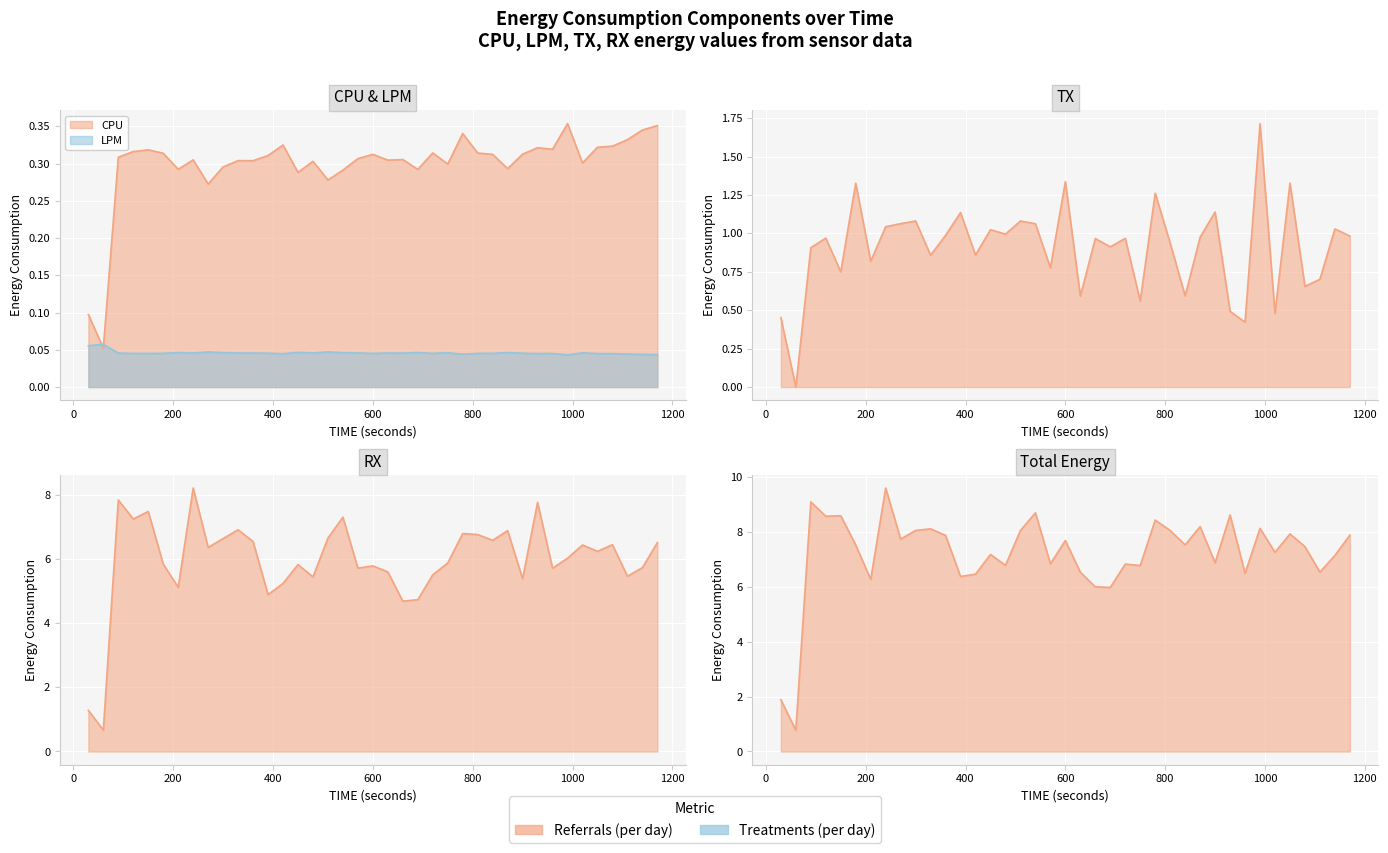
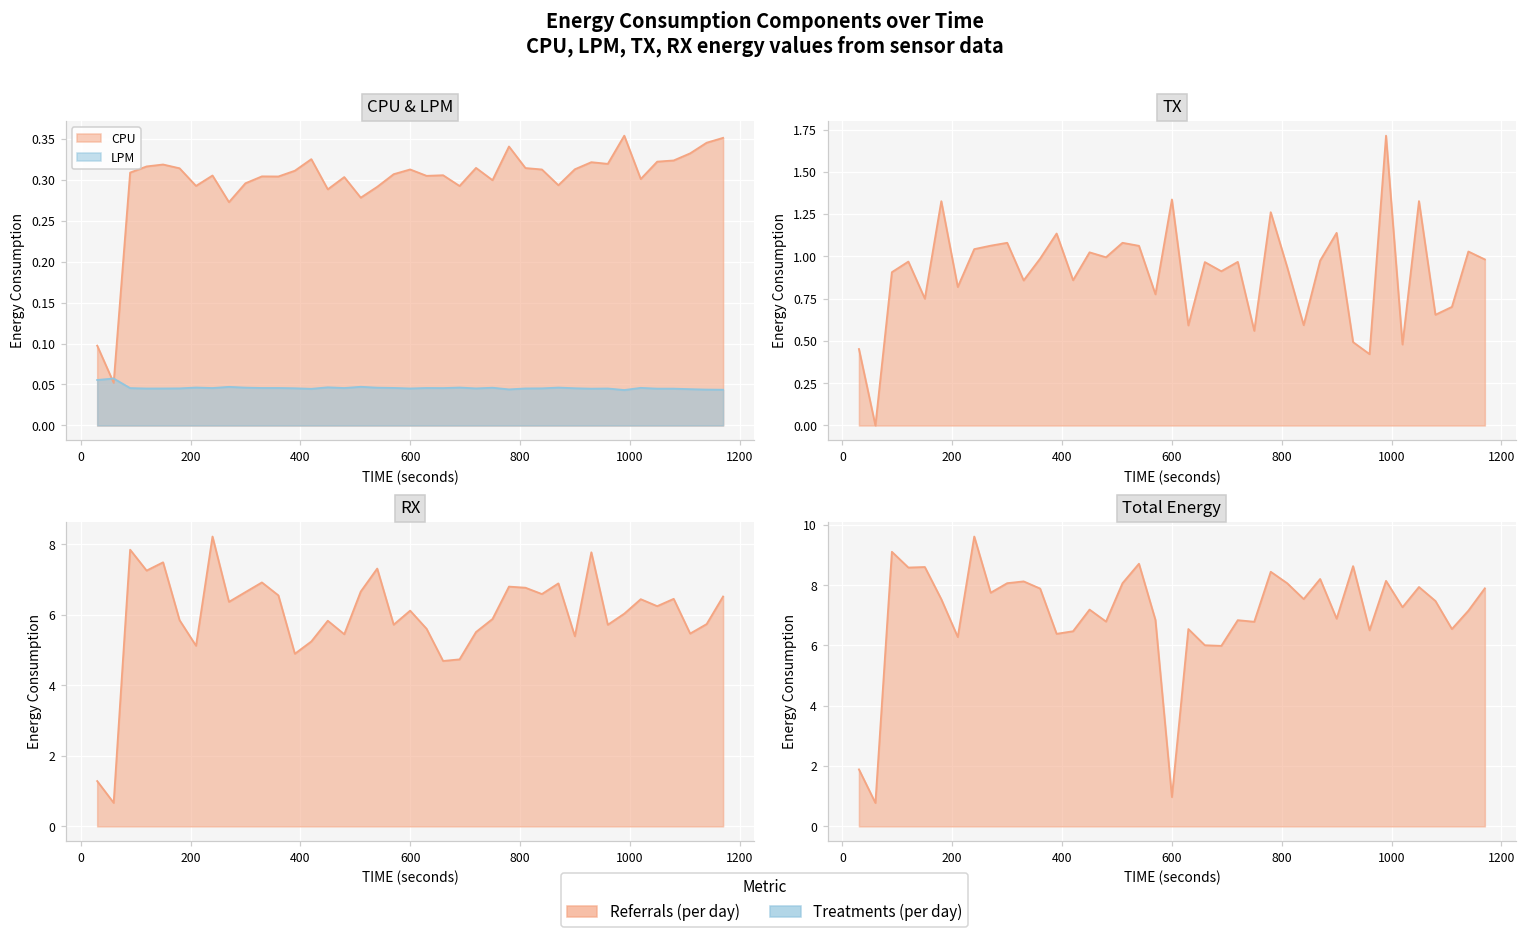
RX, 600: 5.8 -> 6.1
Total Energy, 600: 7.7 -> 1.0
